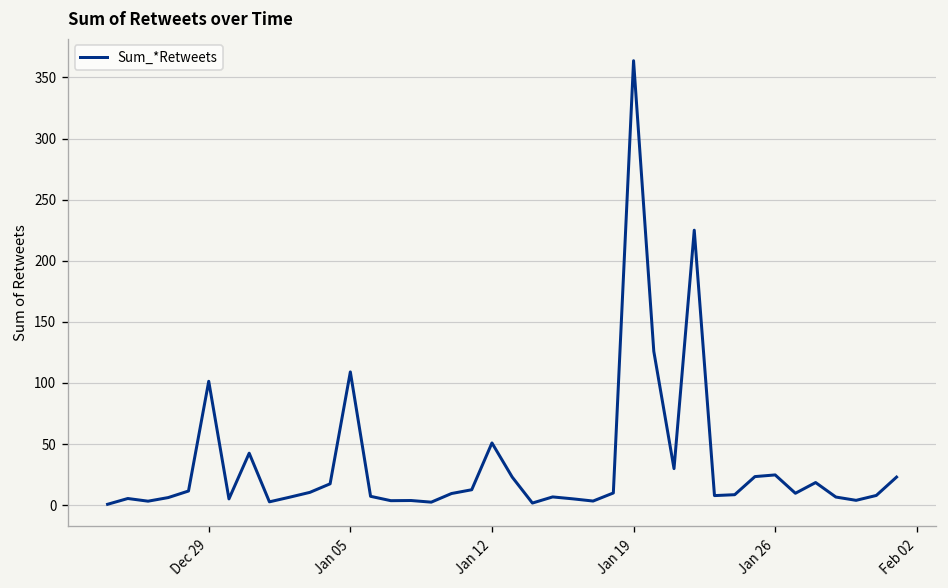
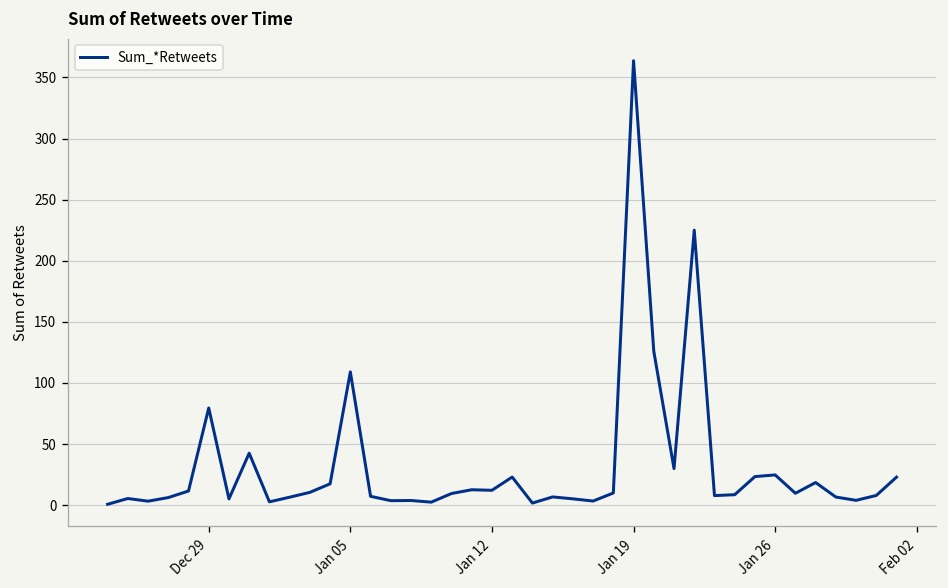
Dec 29: 101 -> 80
Jan 12: 51 -> 12
